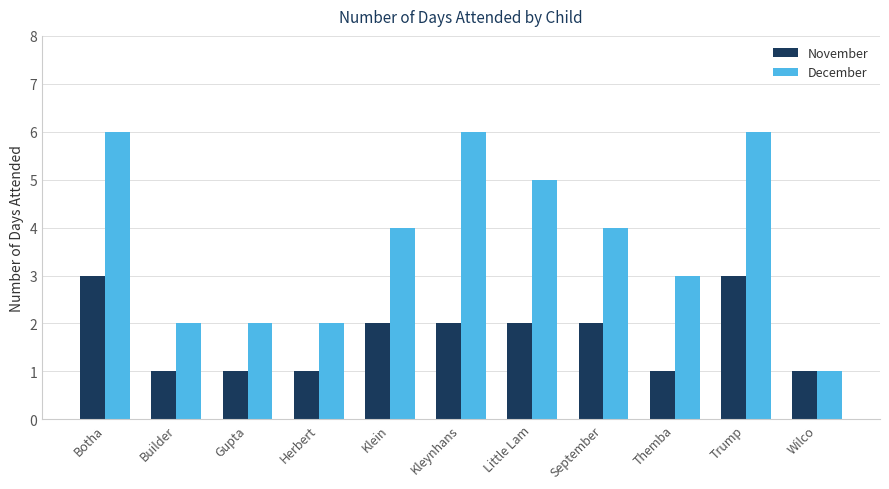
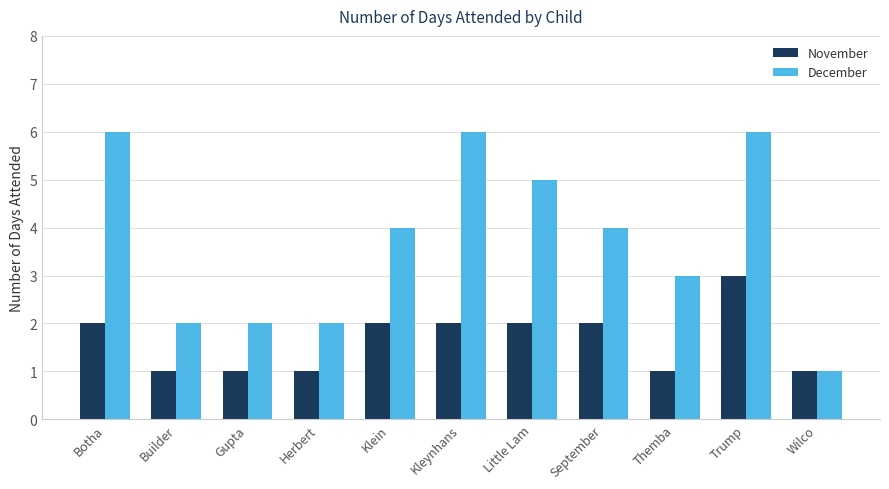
November, Botha: 3 -> 2
